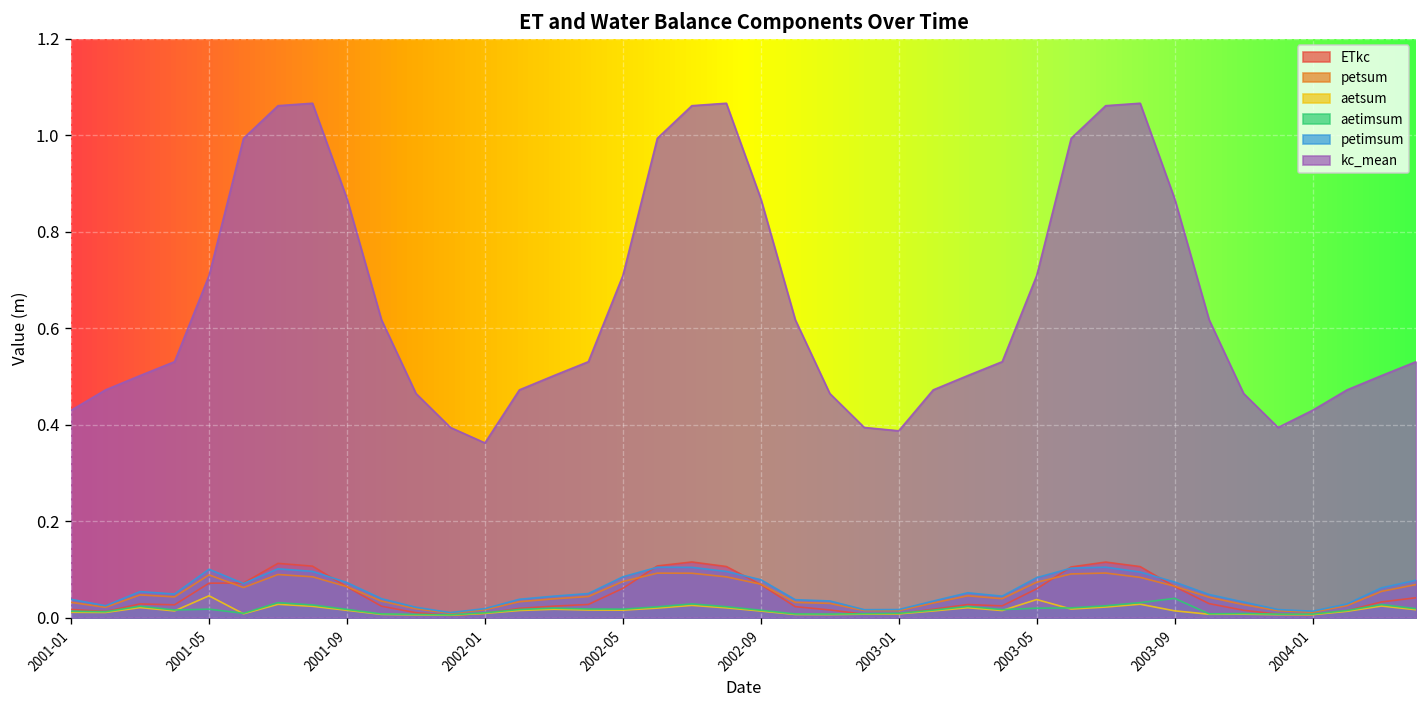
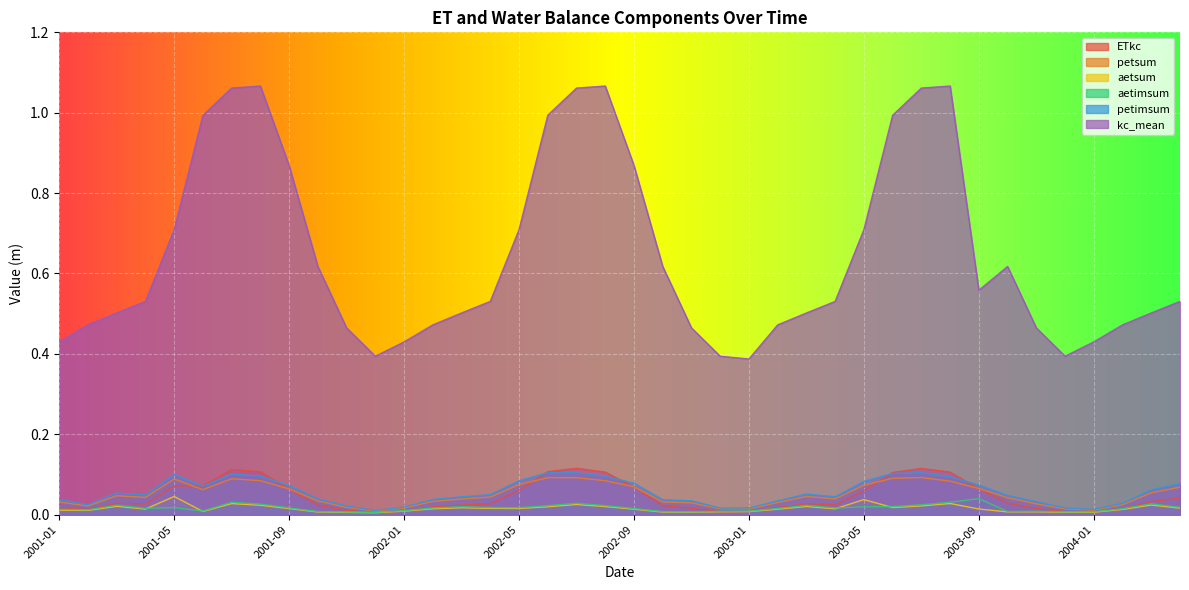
kc_mean, 2002-01: 0.36 -> 0.43
kc_mean, 2003-09: 0.87 -> 0.56
